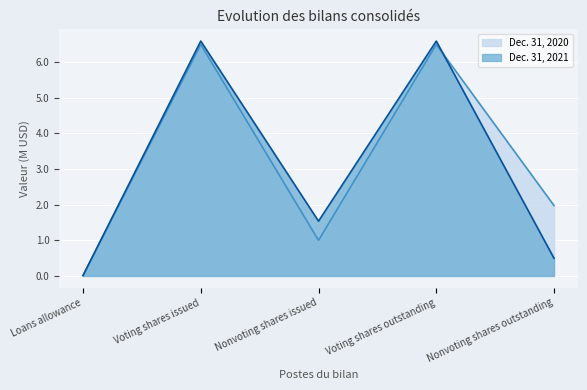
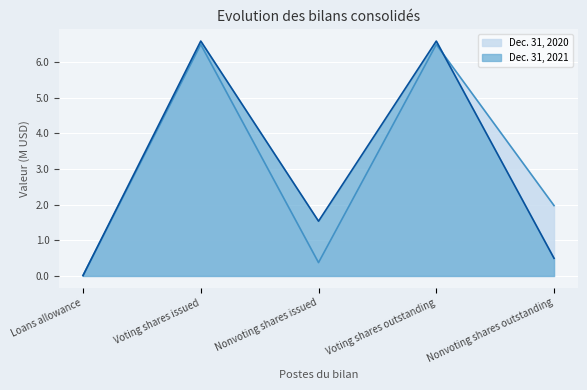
Dec. 31, 2020, Nonvoting shares issued: 1.0 -> 0.4
